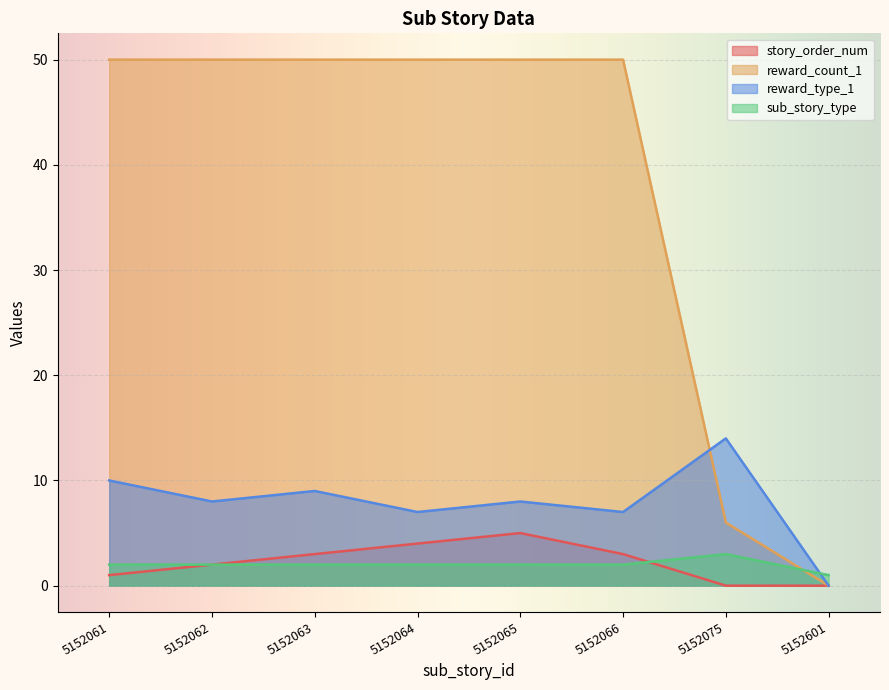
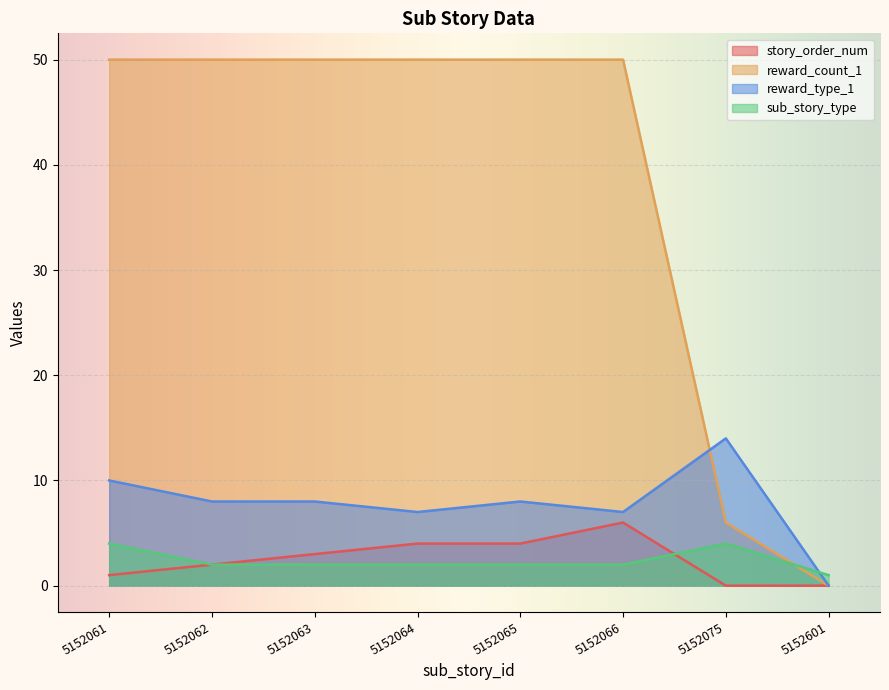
sub_story_type, 5152061: 2 -> 4
reward_type_1, 5152063: 9 -> 8
story_order_num, 5152065: 5 -> 4
story_order_num, 5152066: 3 -> 6
sub_story_type, 5152075: 3 -> 4
